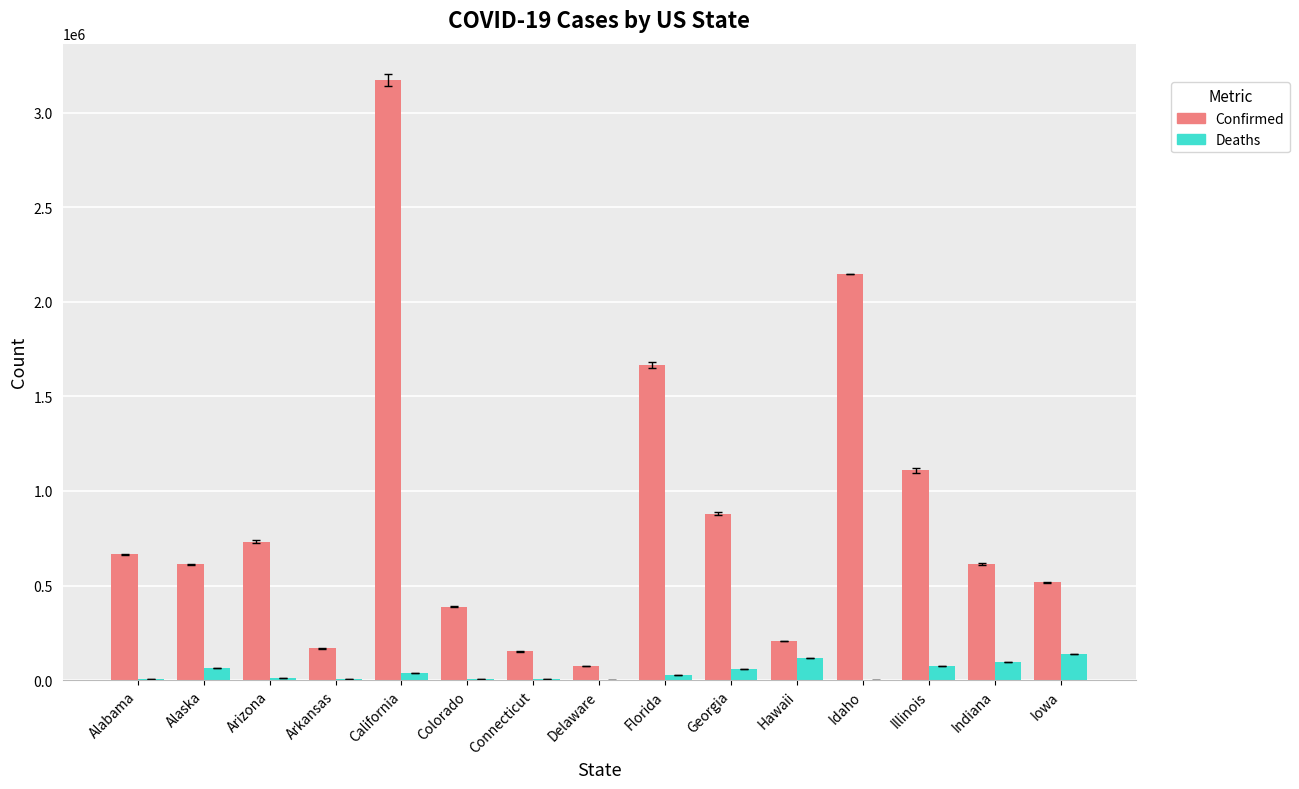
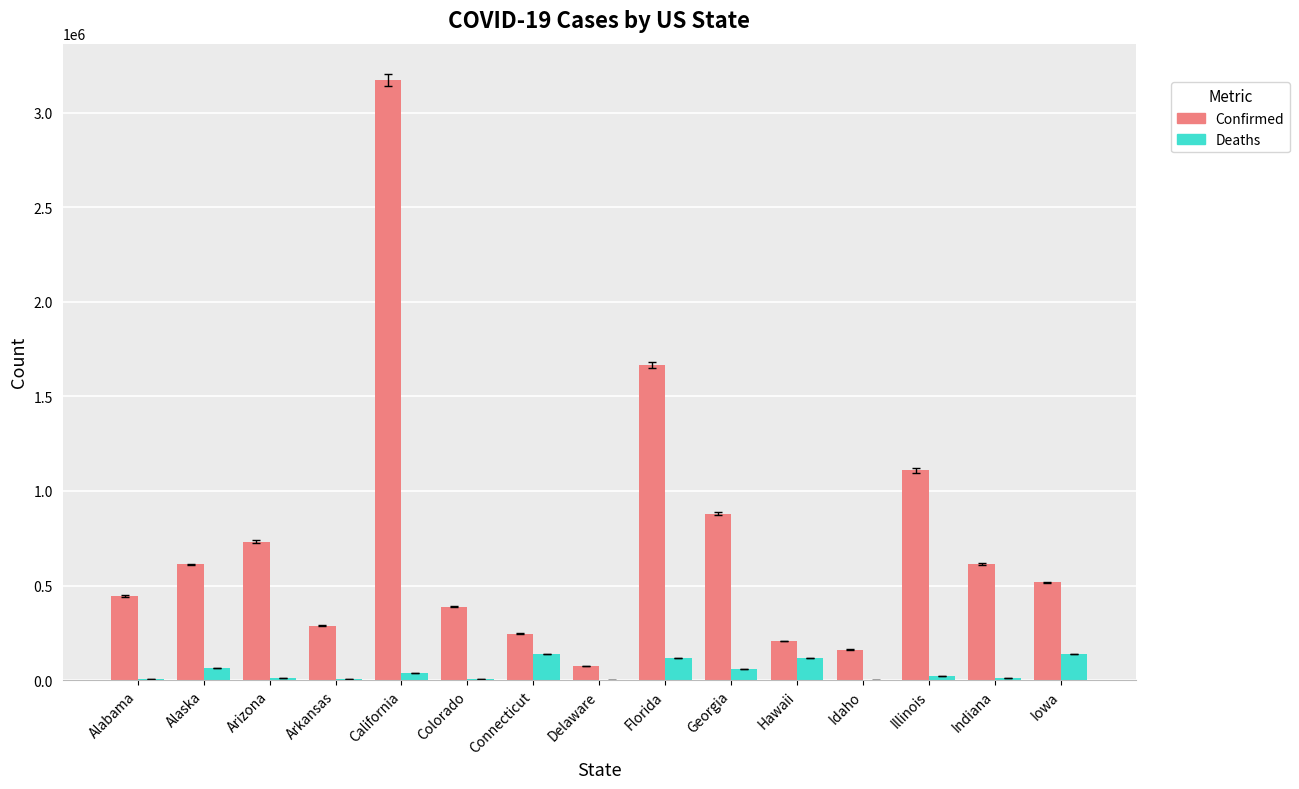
Confirmed, Alabama: 660000 -> 450000
Confirmed, Arkansas: 170000 -> 290000
Confirmed, Connecticut: 150000 -> 240000
Deaths, Connecticut: 10000 -> 140000
Deaths, Florida: 30000 -> 120000
Confirmed, Idaho: 2150000 -> 160000
Deaths, Illinois: 70000 -> 20000
Deaths, Indiana: 100000 -> 10000
